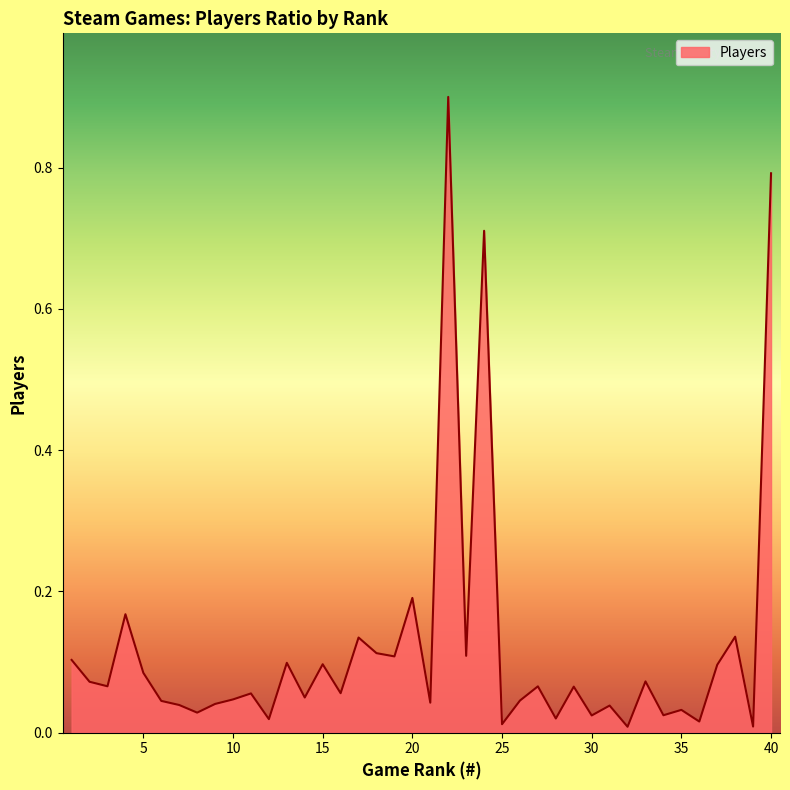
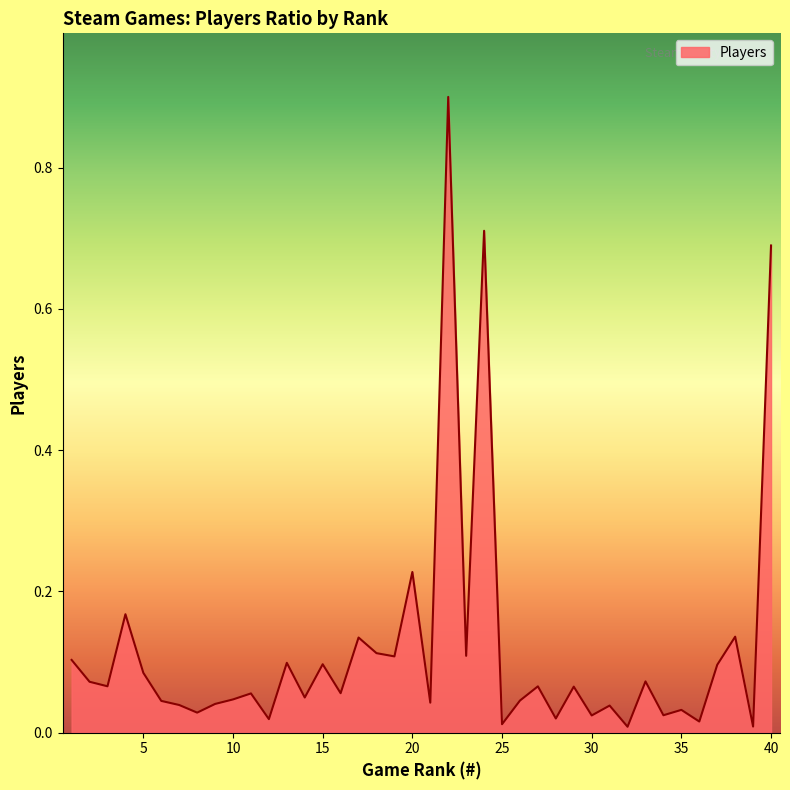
20: 0.19 -> 0.23
40: 0.79 -> 0.69
